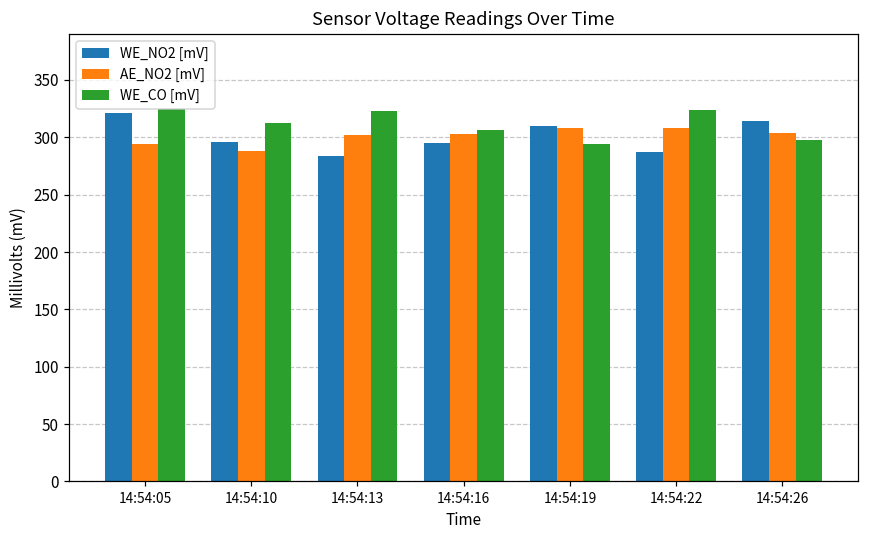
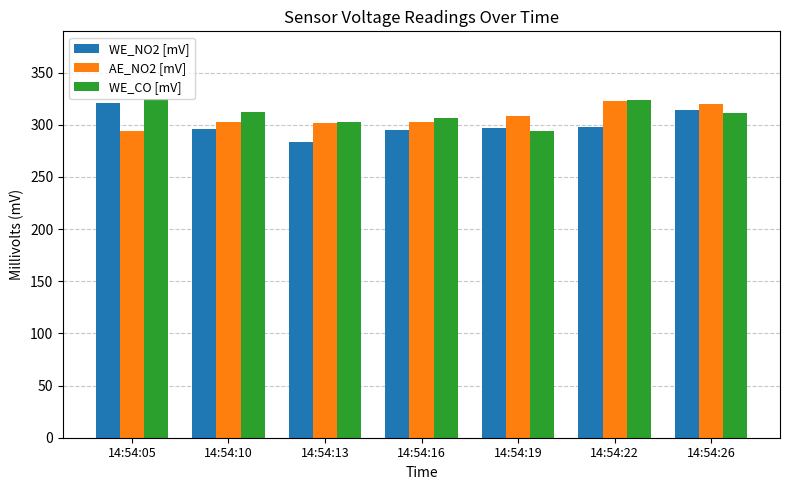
AE_NO2 [mV], 14:54:10: 288 -> 303
WE_CO [mV], 14:54:13: 323 -> 302
WE_NO2 [mV], 14:54:19: 310 -> 297
WE_NO2 [mV], 14:54:22: 287 -> 298
AE_NO2 [mV], 14:54:22: 308 -> 323
AE_NO2 [mV], 14:54:26: 304 -> 320
WE_CO [mV], 14:54:26: 298 -> 312
